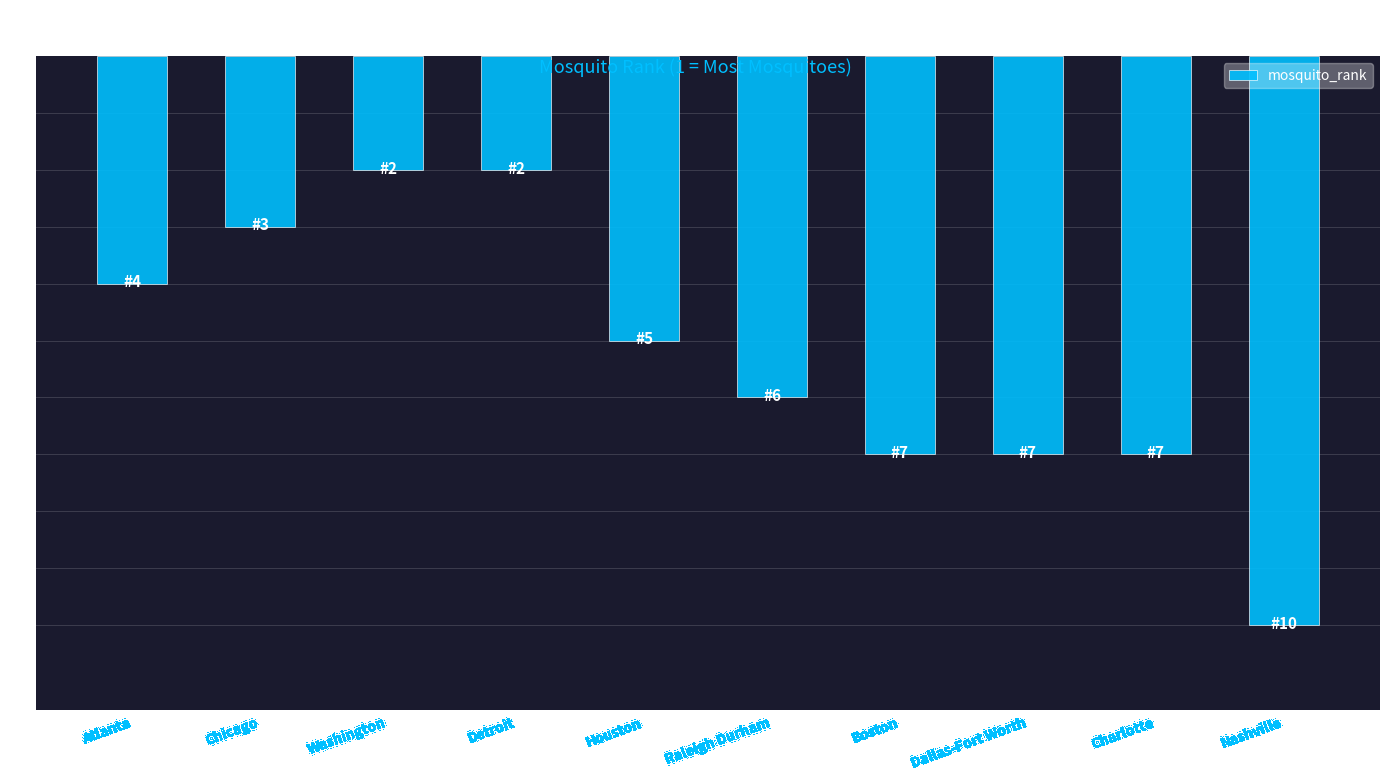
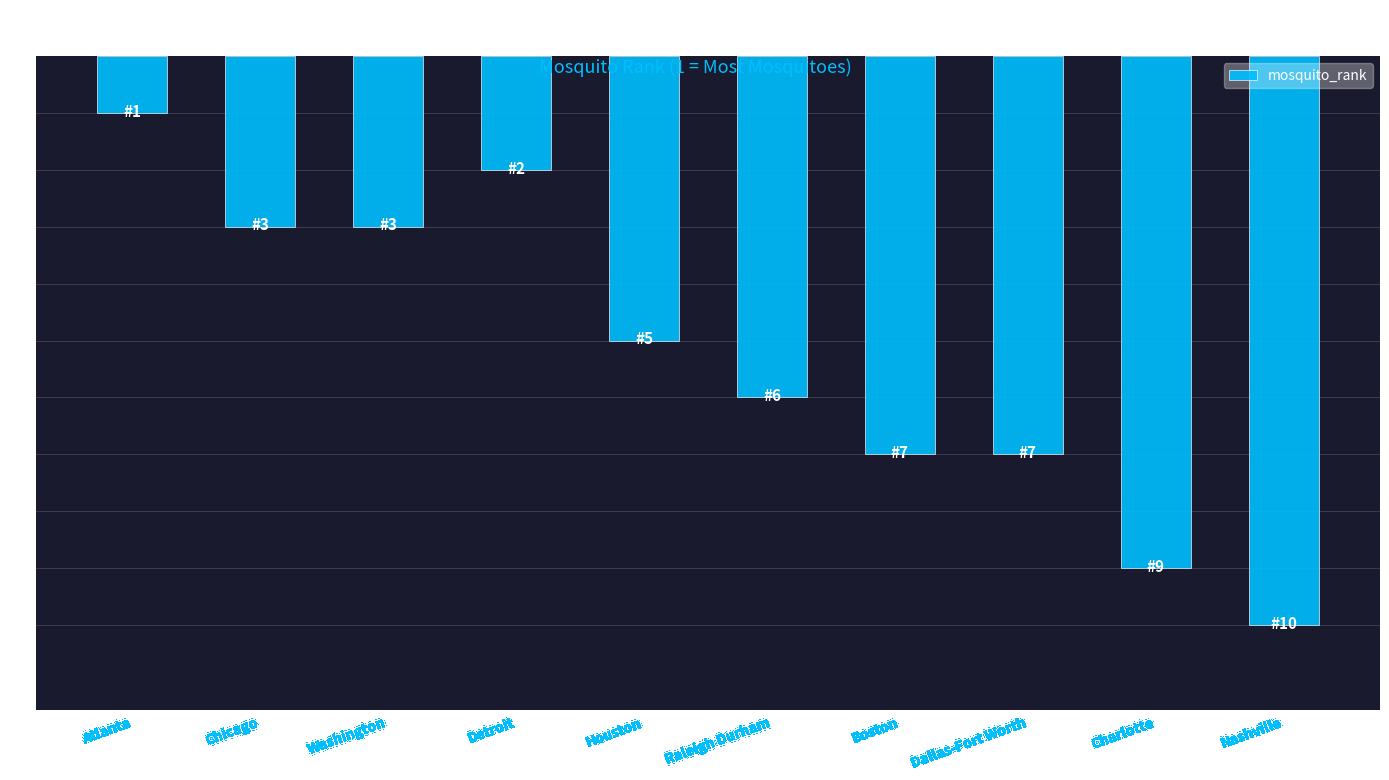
Atlanta: 4 -> 1
Washington: 2 -> 3
Charlotte: 7 -> 9
